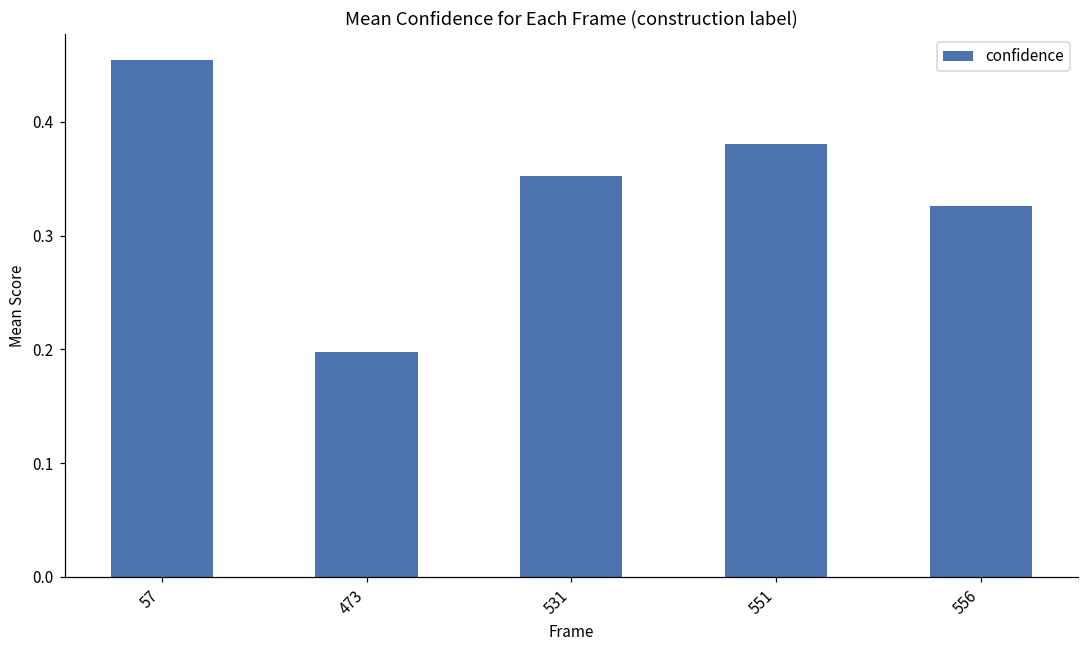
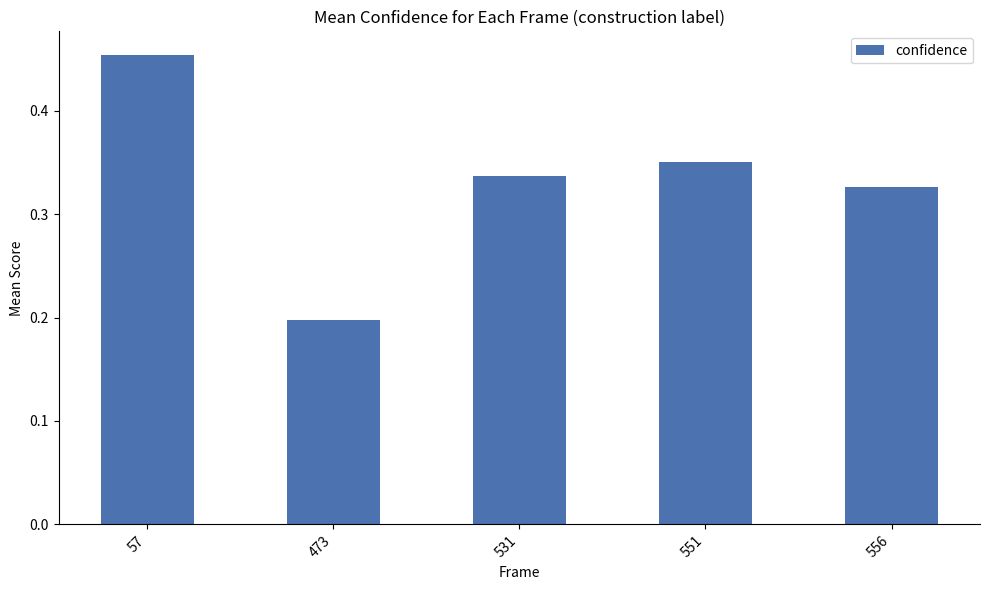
531: 0.352 -> 0.337
551: 0.38 -> 0.35
